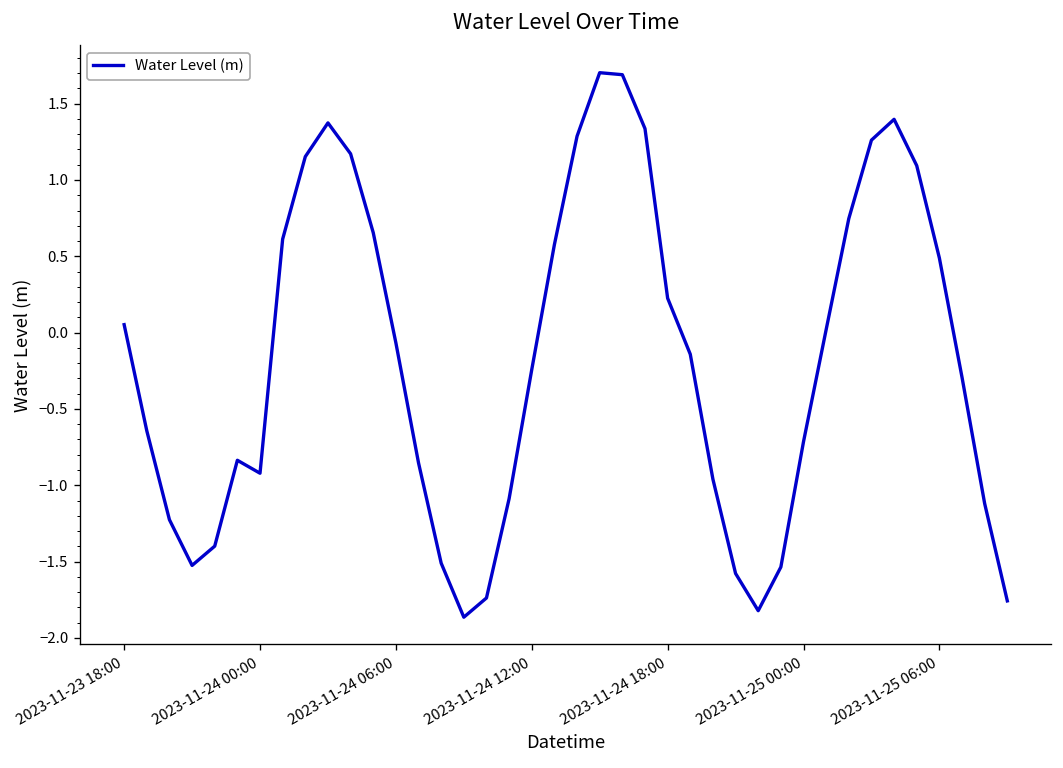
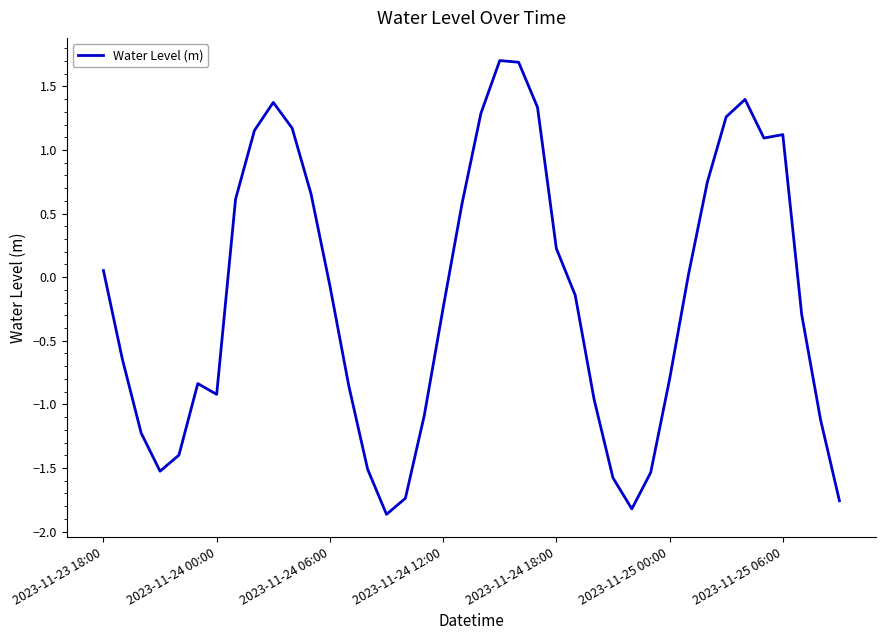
2023-11-25 00:00: -0.71 -> -0.80
2023-11-25 06:00: 0.49 -> 1.12
